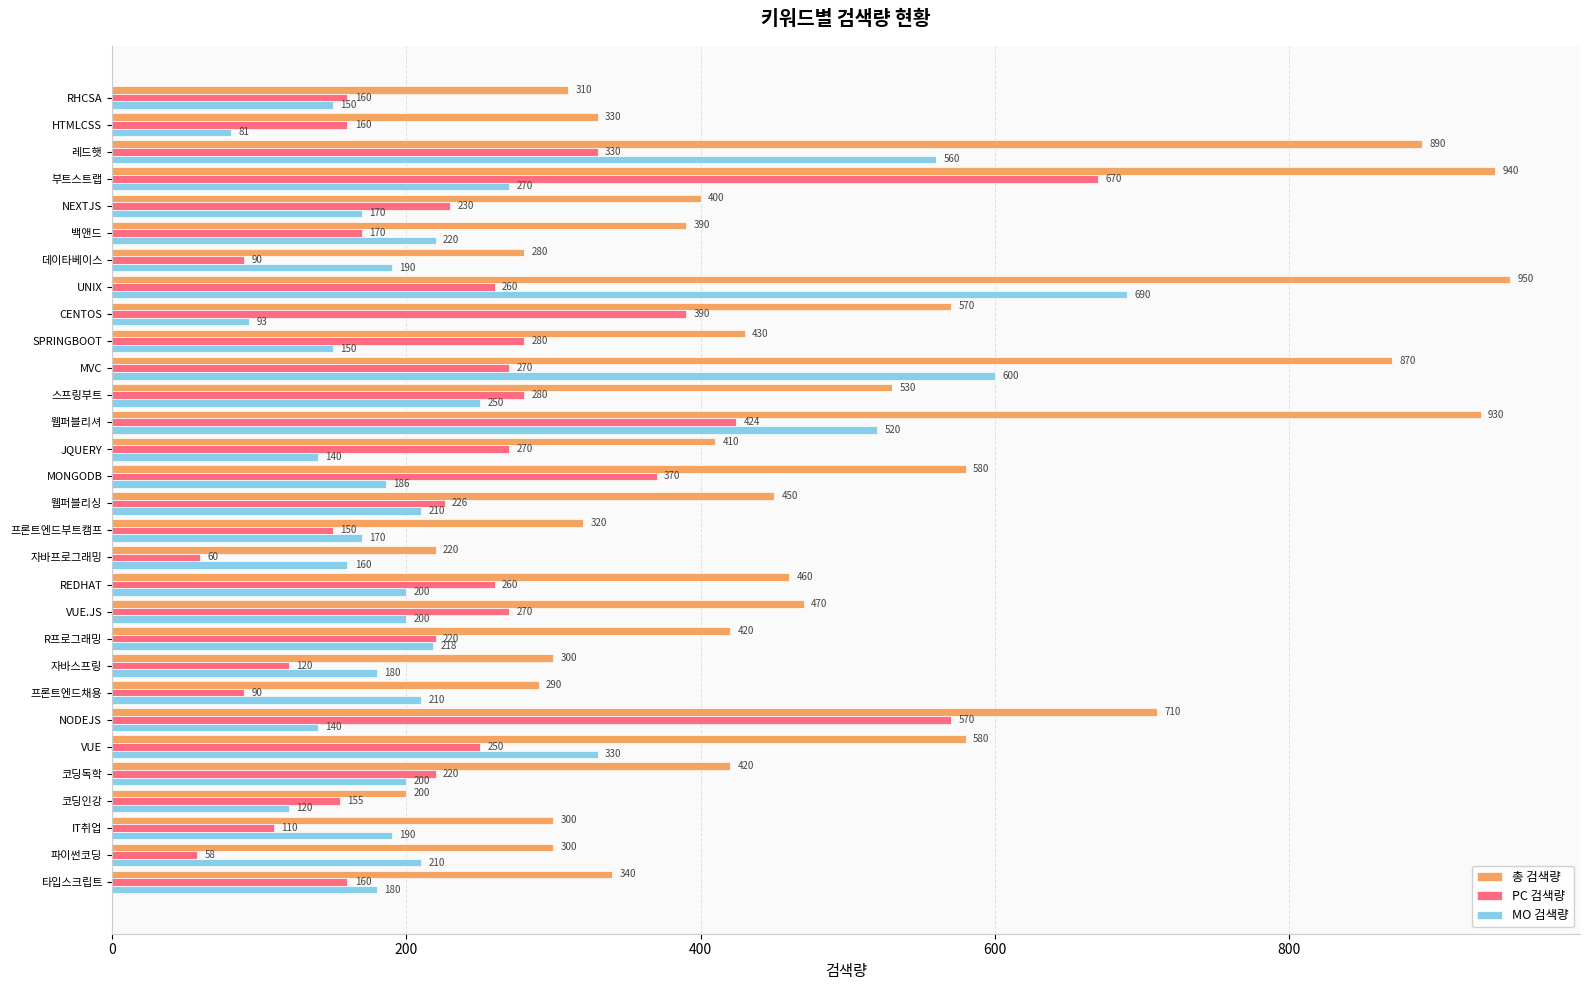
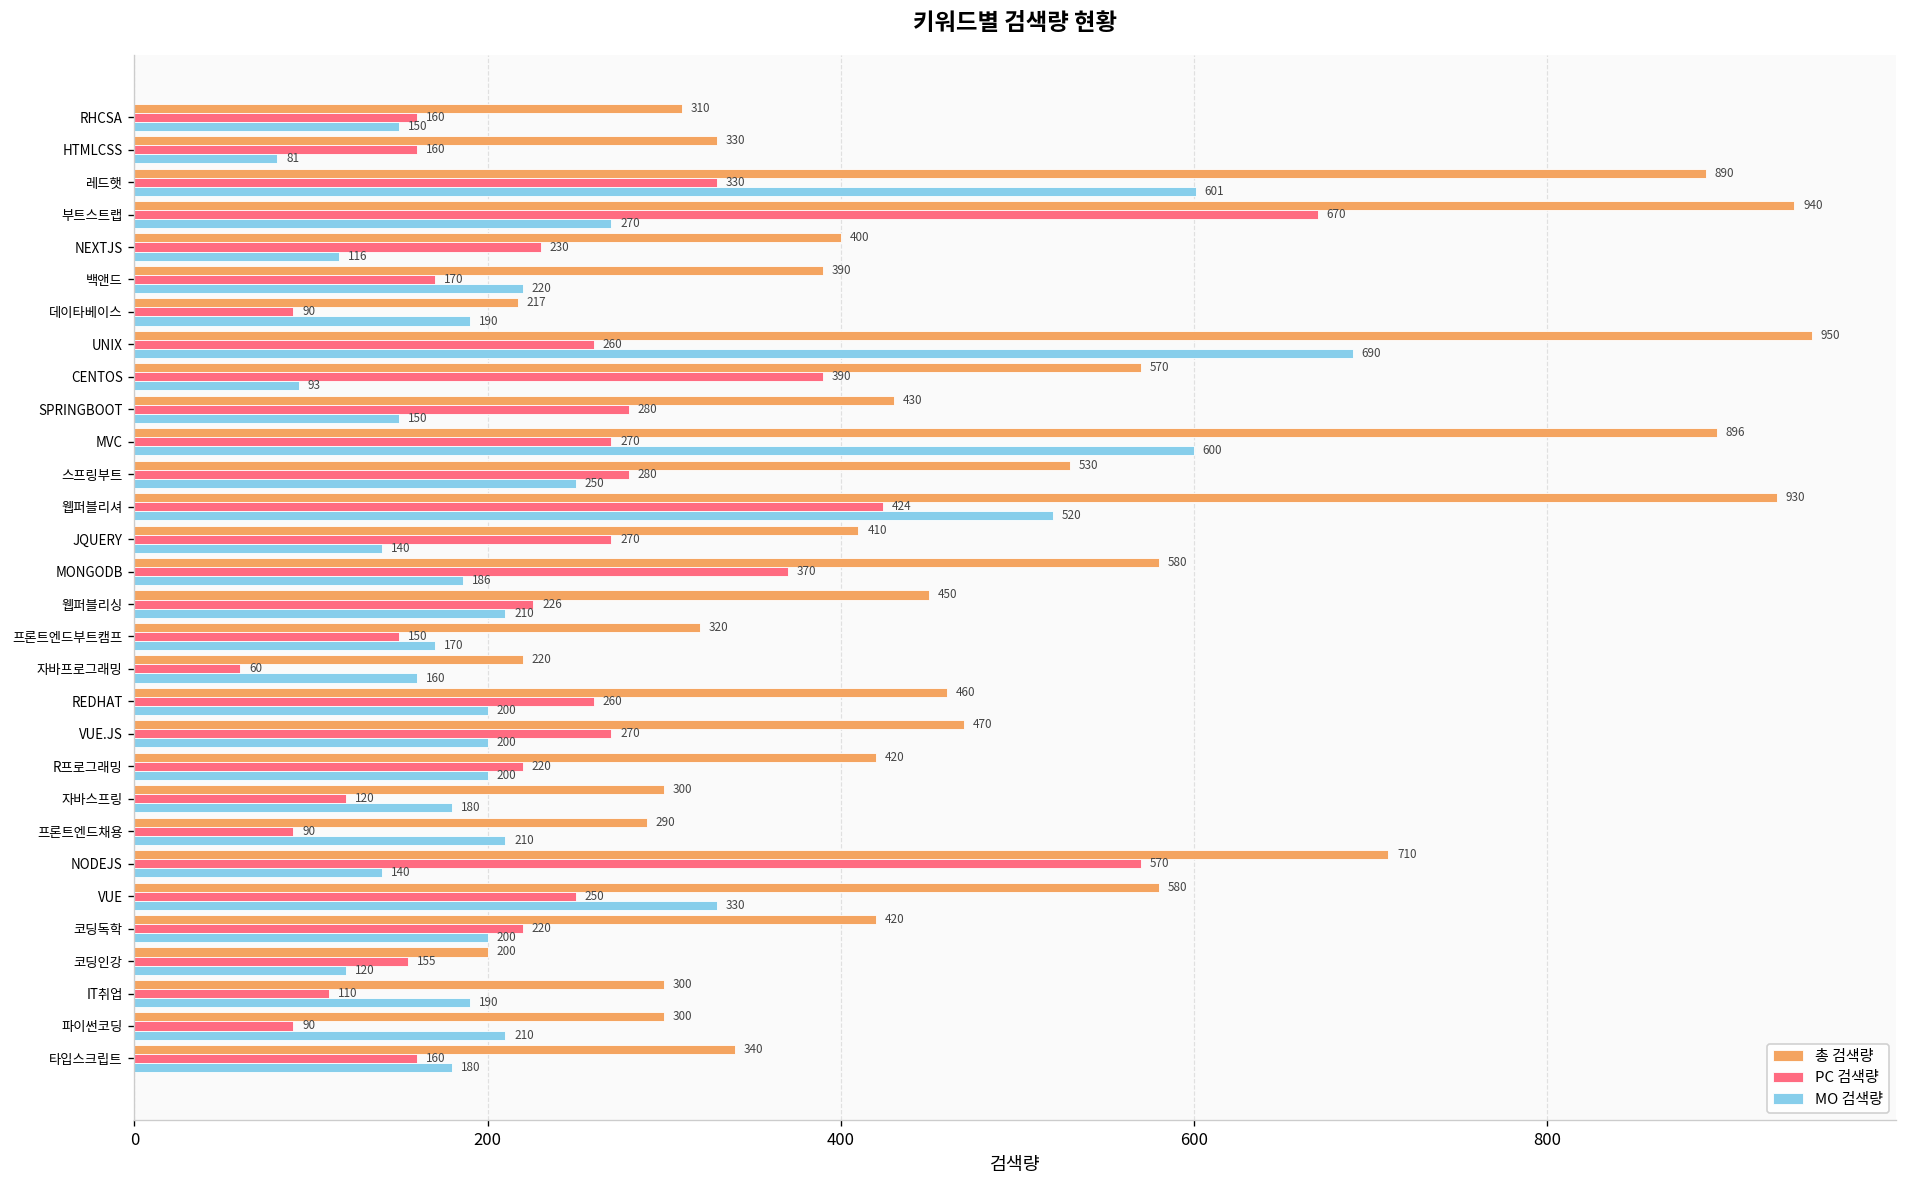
MO 검색량, 레드햇: 560 -> 601
MO 검색량, NEXTJS: 170 -> 116
총 검색량, 데이타베이스: 280 -> 217
총 검색량, MVC: 870 -> 896
MO 검색량, R프로그래밍: 218 -> 200
PC 검색량, 파이썬코딩: 58 -> 90
